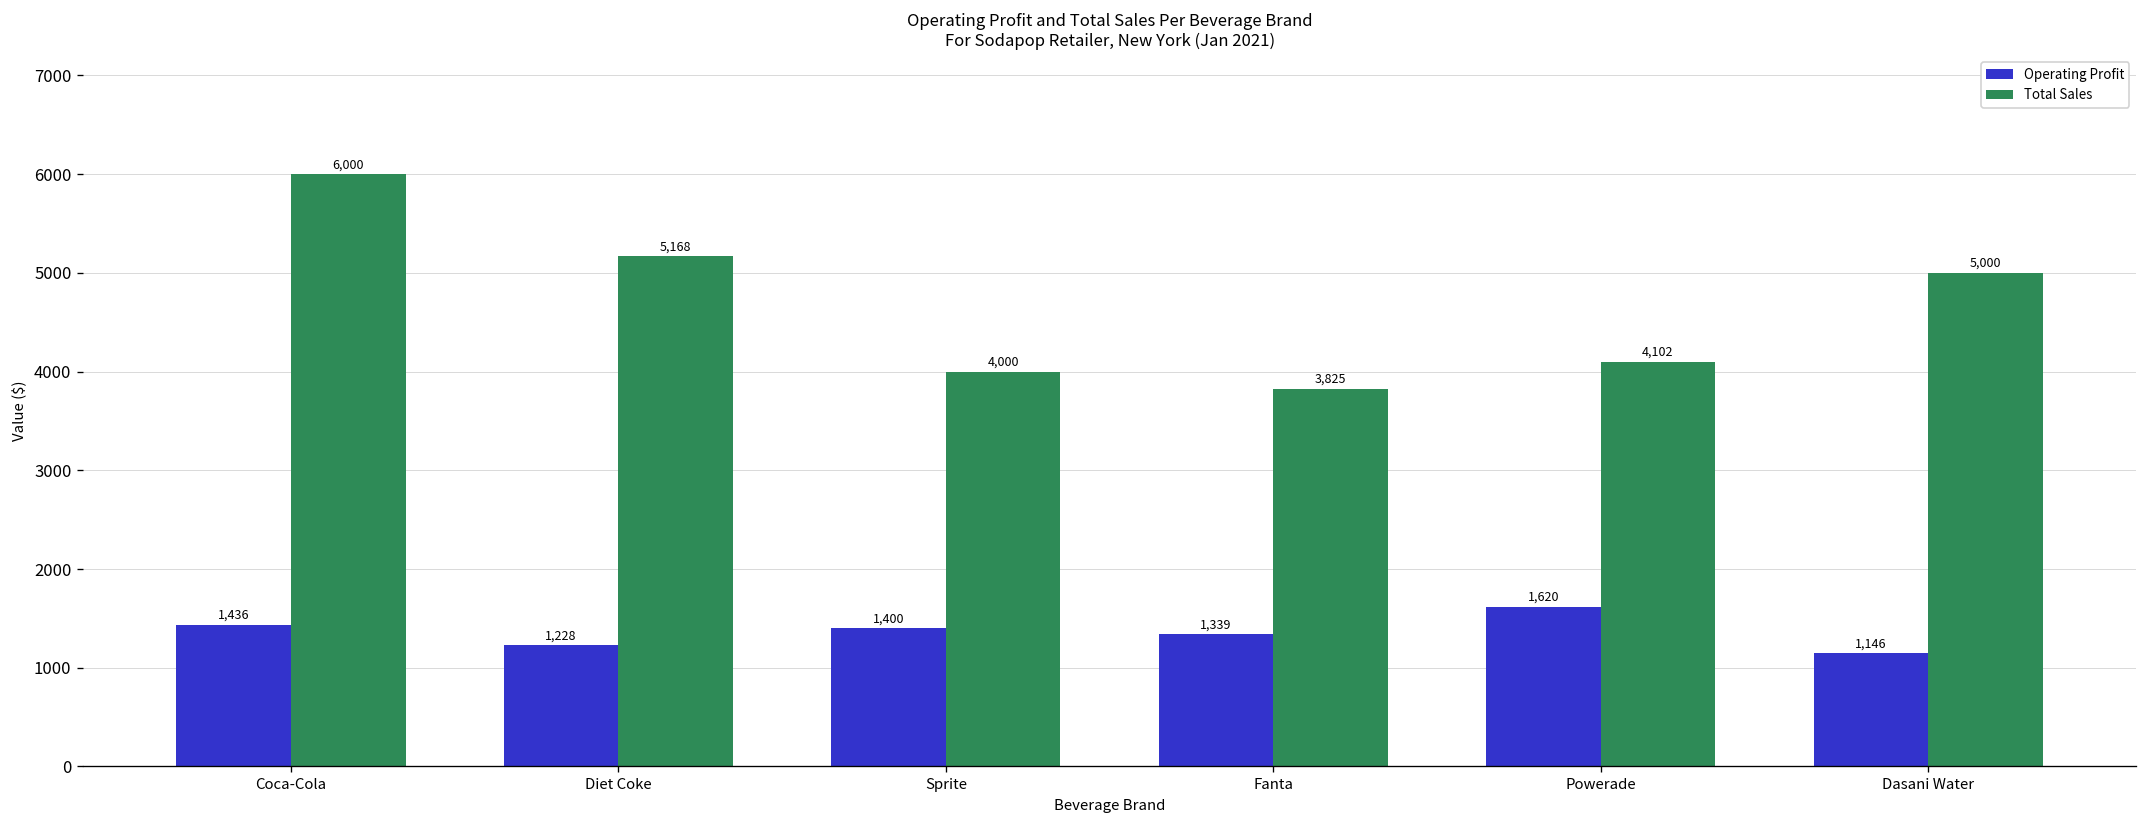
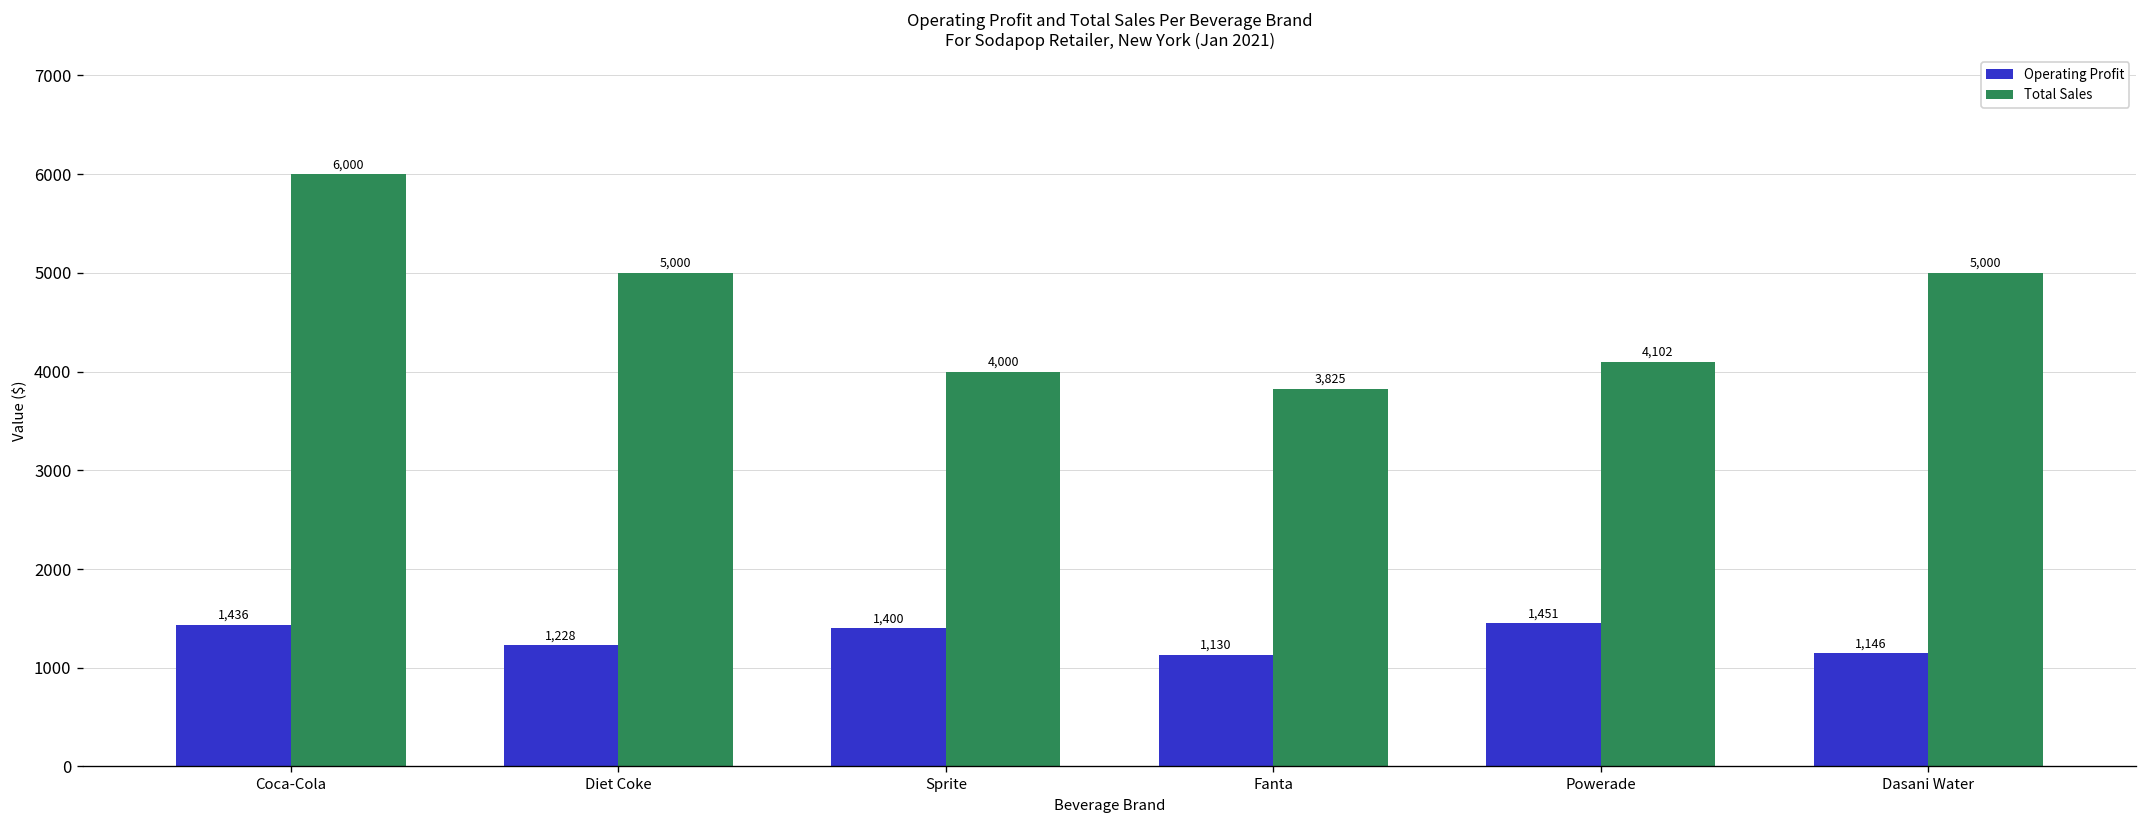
Total Sales, Diet Coke: 5,168 -> 5,000
Operating Profit, Fanta: 1,339 -> 1,130
Operating Profit, Powerade: 1,620 -> 1,451
